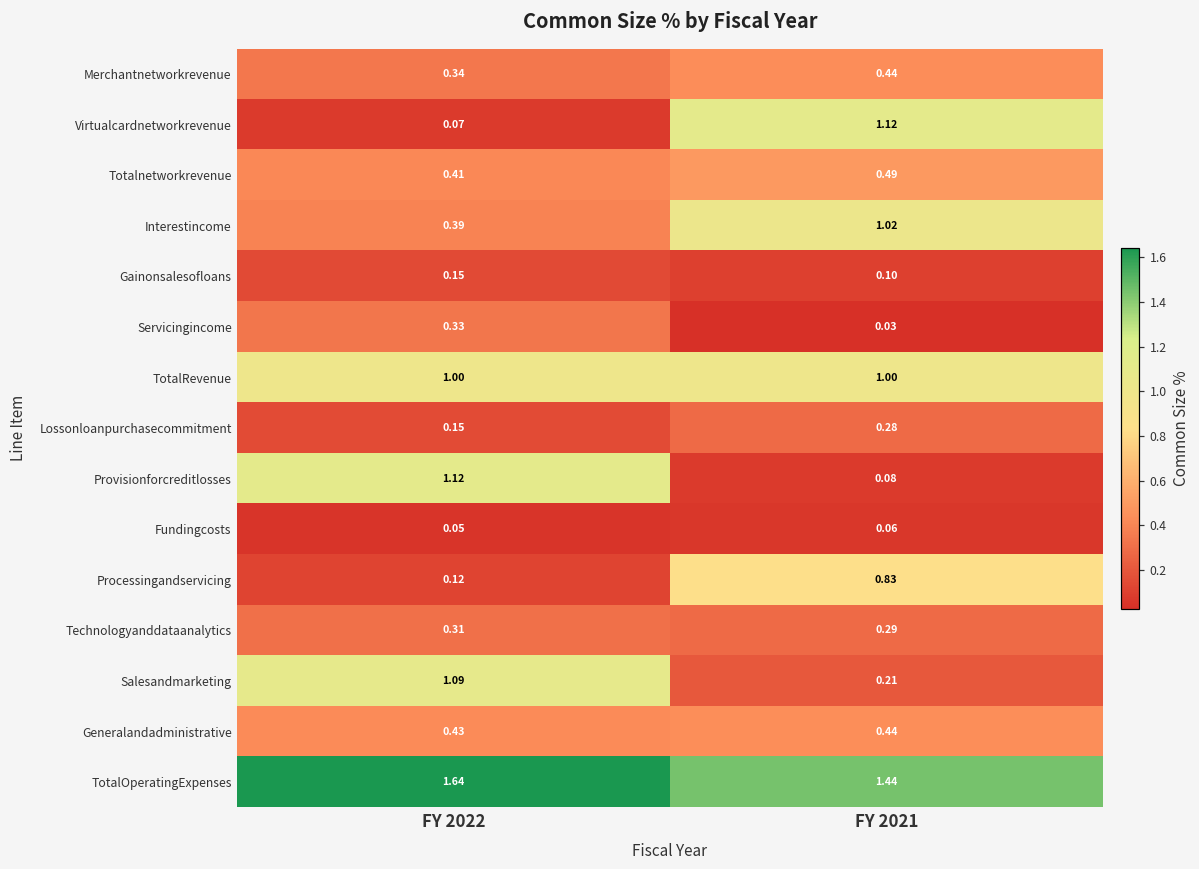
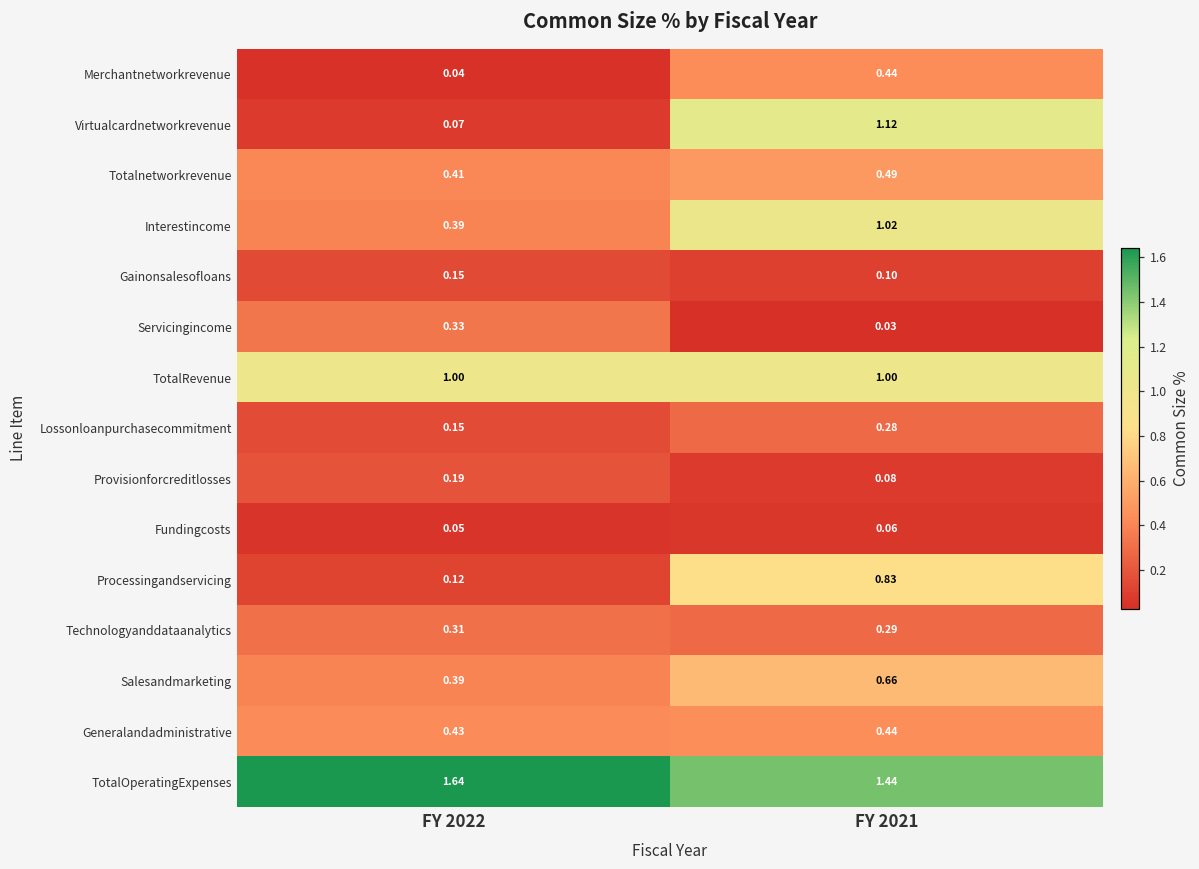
Merchantnetworkrevenue, FY 2022: 0.34 -> 0.04
Provisionforcreditlosses, FY 2022: 1.12 -> 0.19
Salesandmarketing, FY 2022: 1.09 -> 0.39
Salesandmarketing, FY 2021: 0.21 -> 0.66
